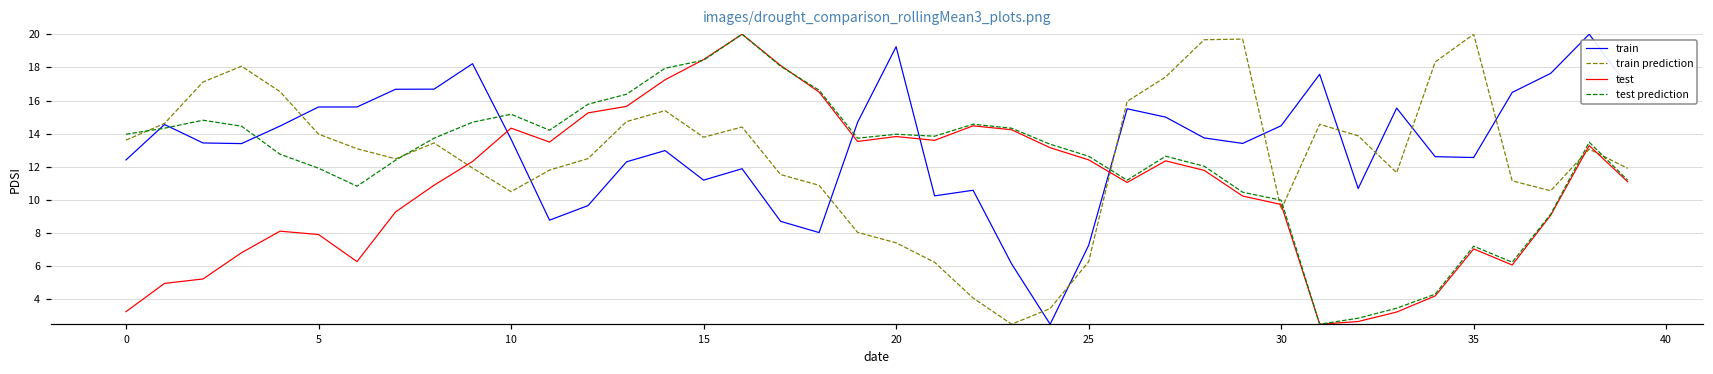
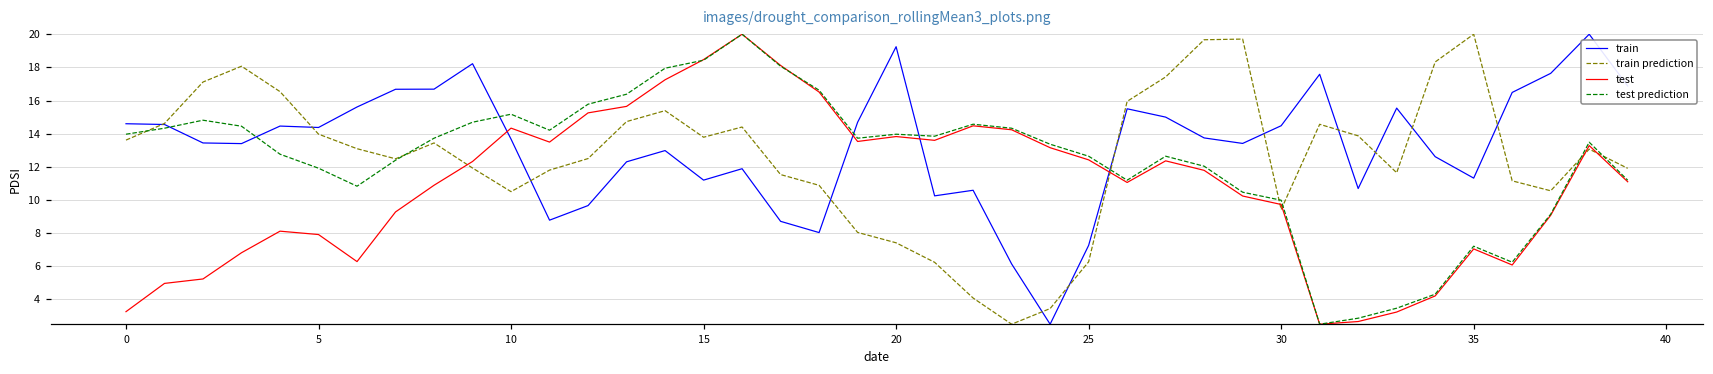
train, 0: 12.4 -> 14.6
train, 5: 15.6 -> 14.4
train, 35: 12.6 -> 11.3
